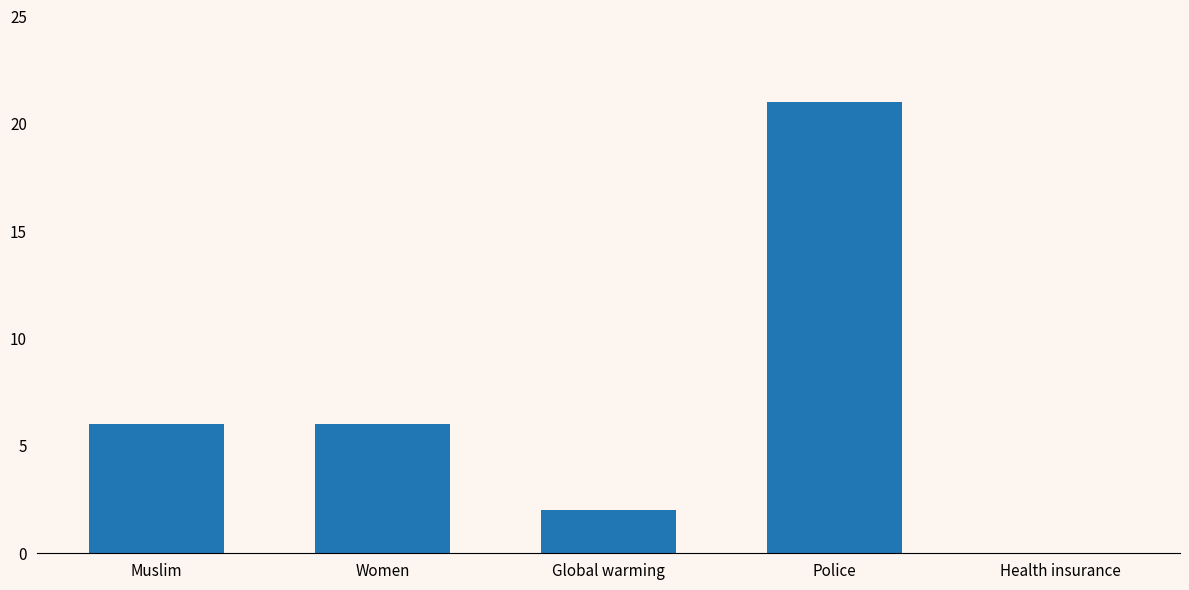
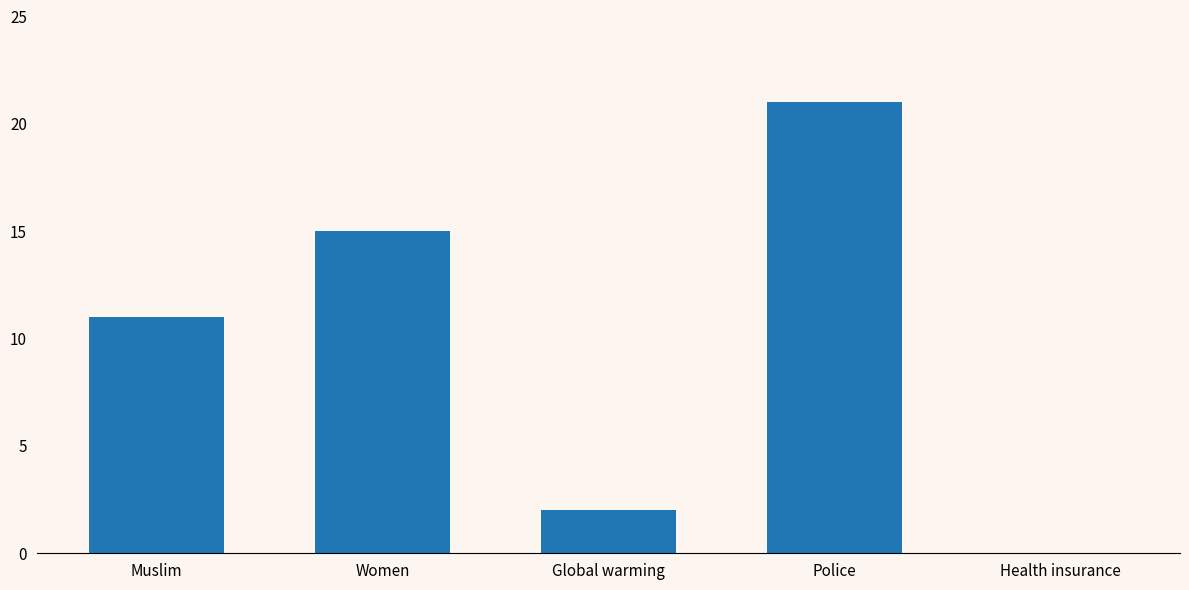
Muslim: 6 -> 11
Women: 6 -> 15
